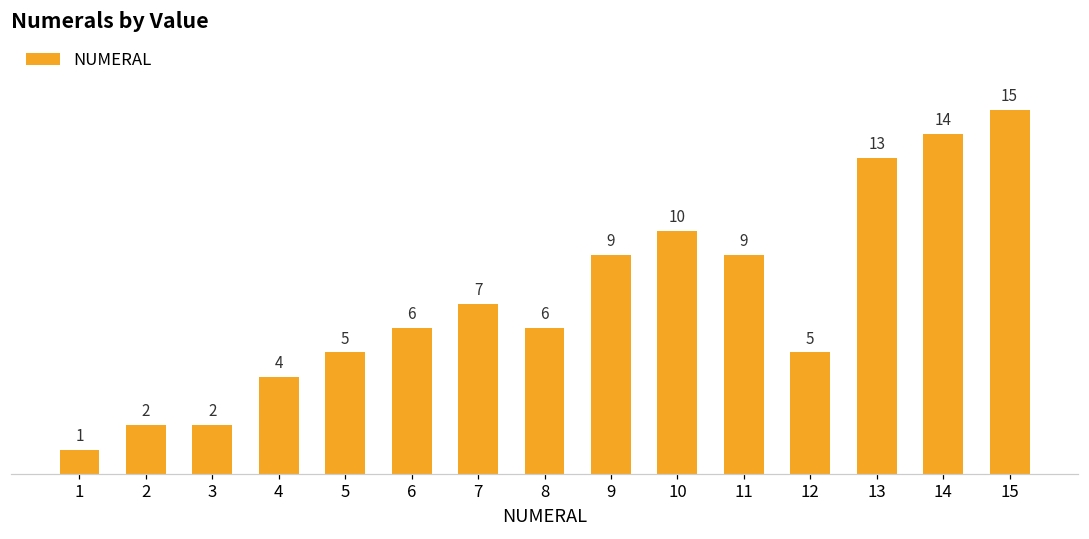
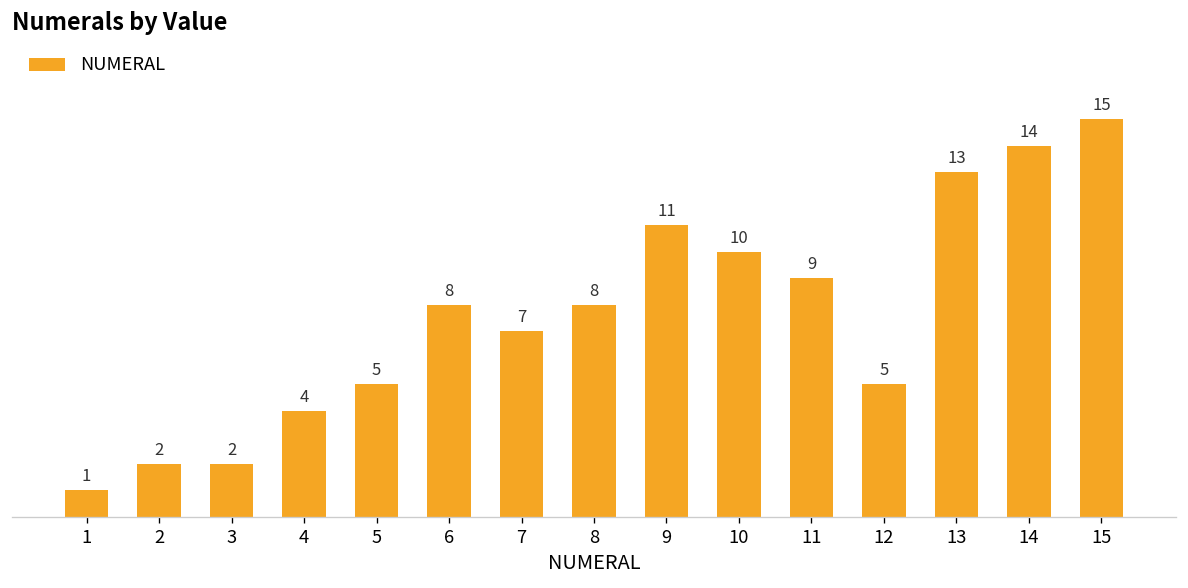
6: 6 -> 8
8: 6 -> 8
9: 9 -> 11
